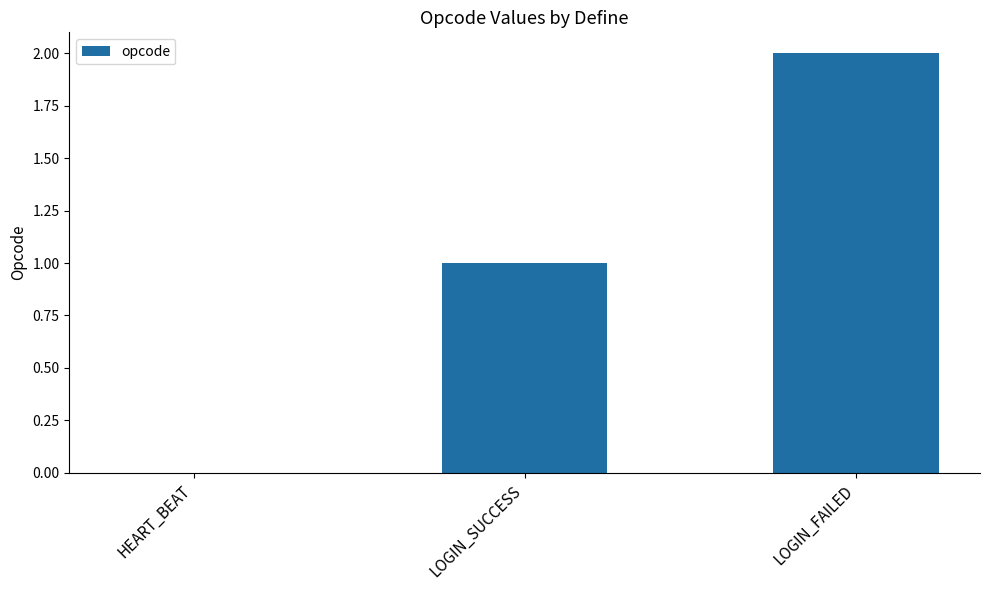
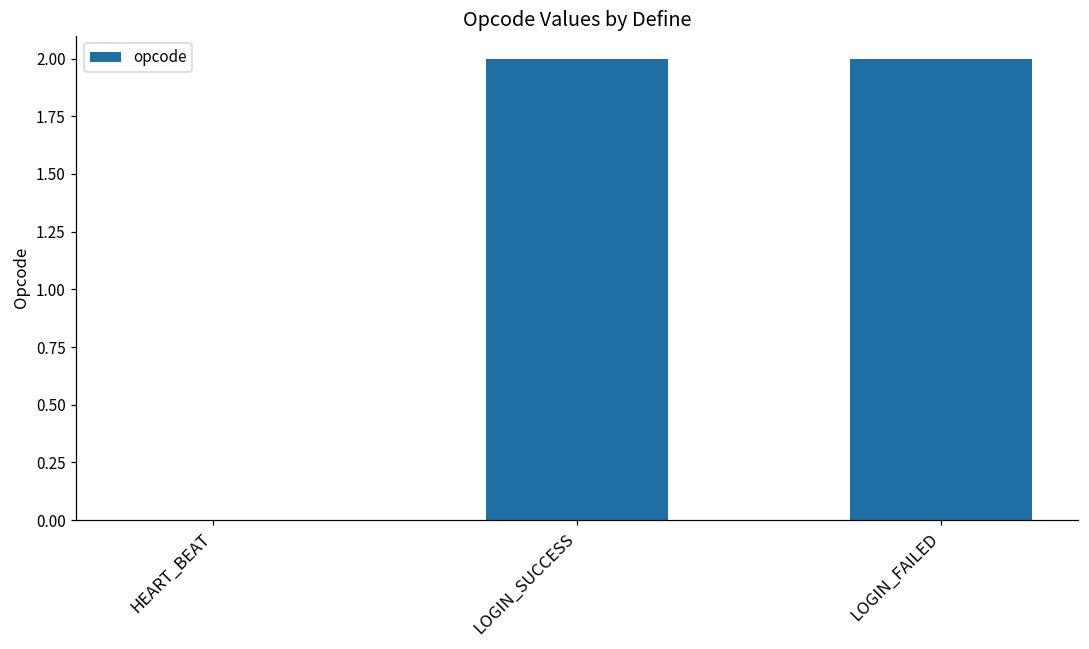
LOGIN_SUCCESS: 1 -> 2
